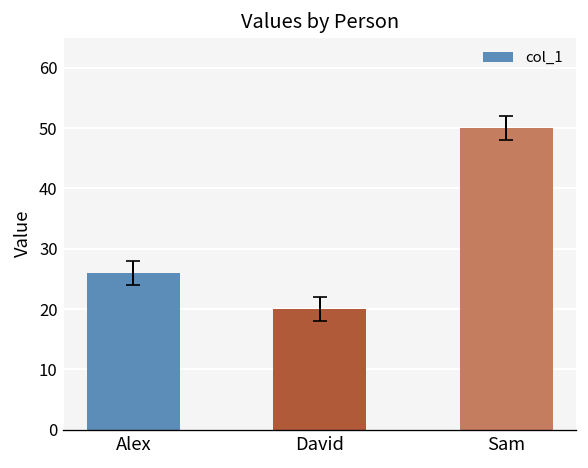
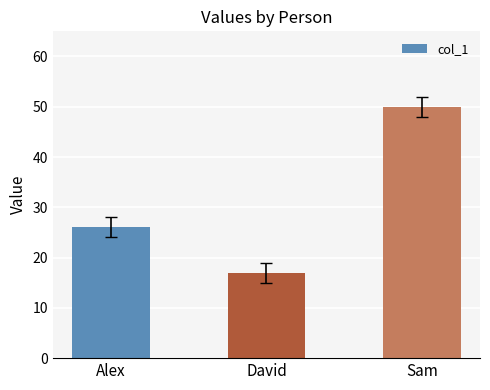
col_1, David: 20 -> 17
